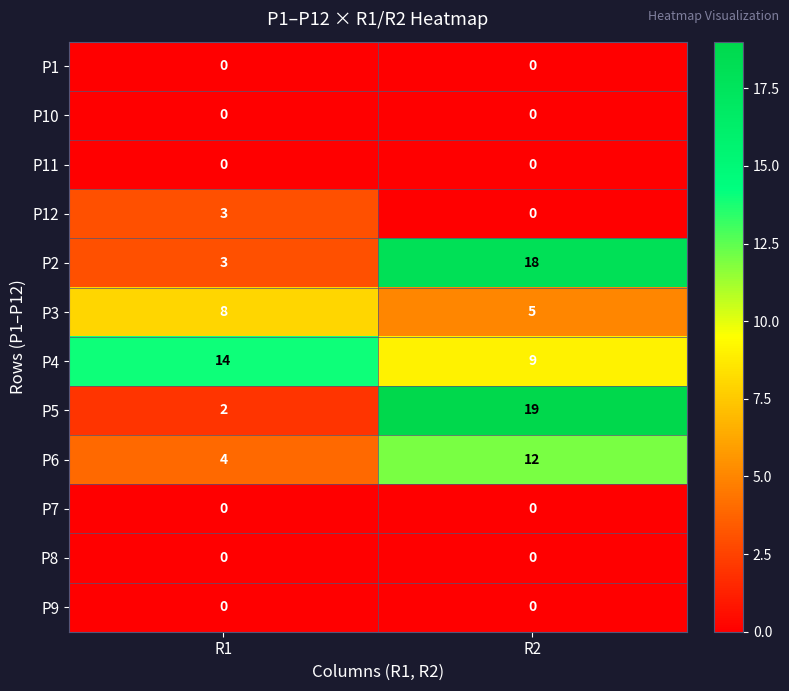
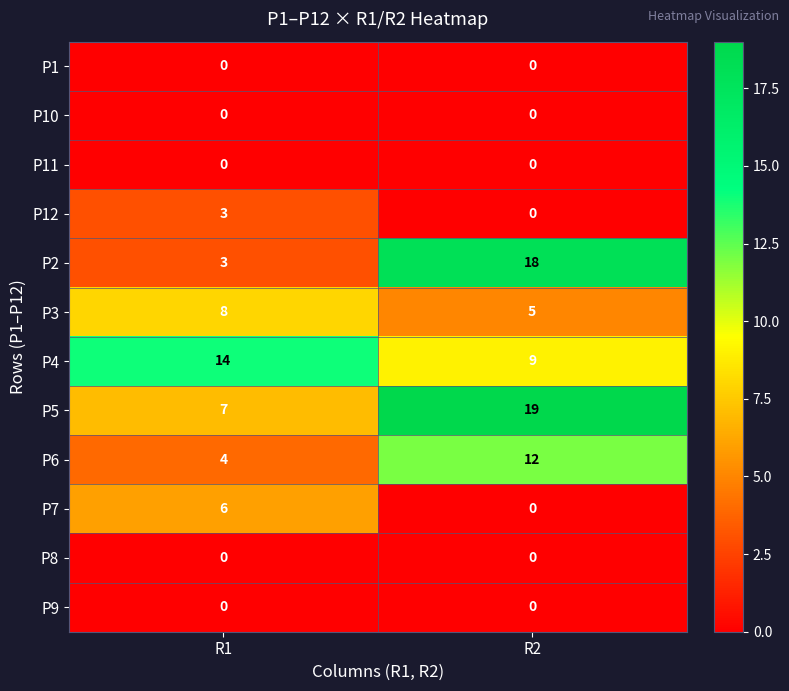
P5, R1: 2 -> 7
P7, R1: 0 -> 6
